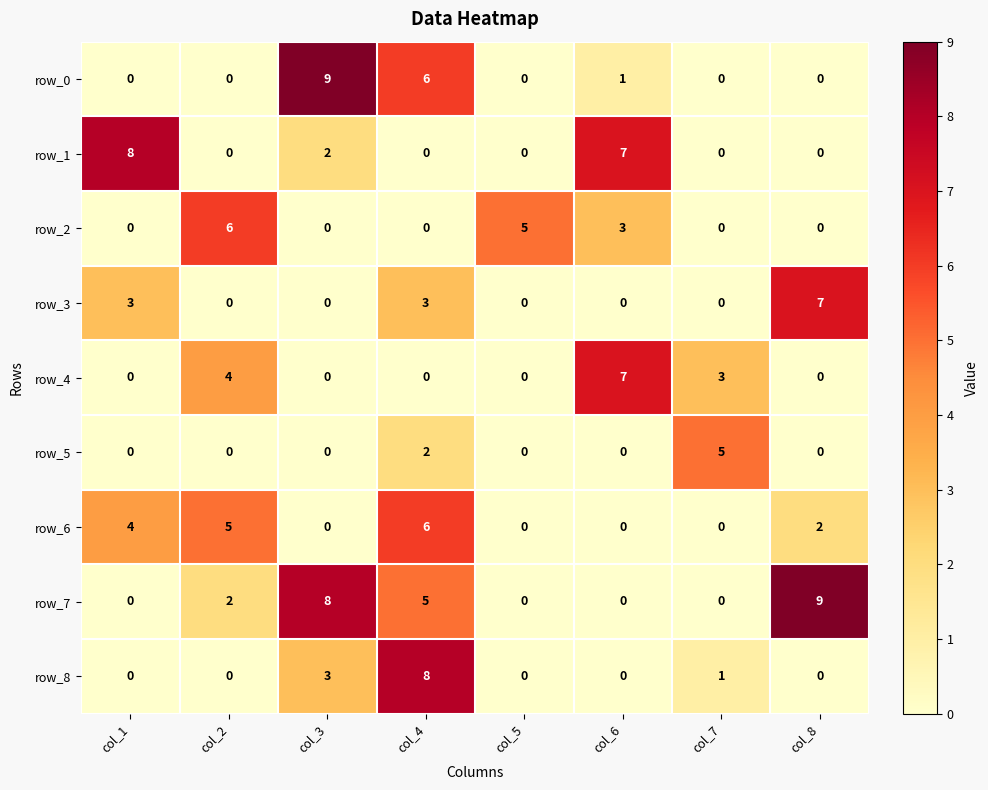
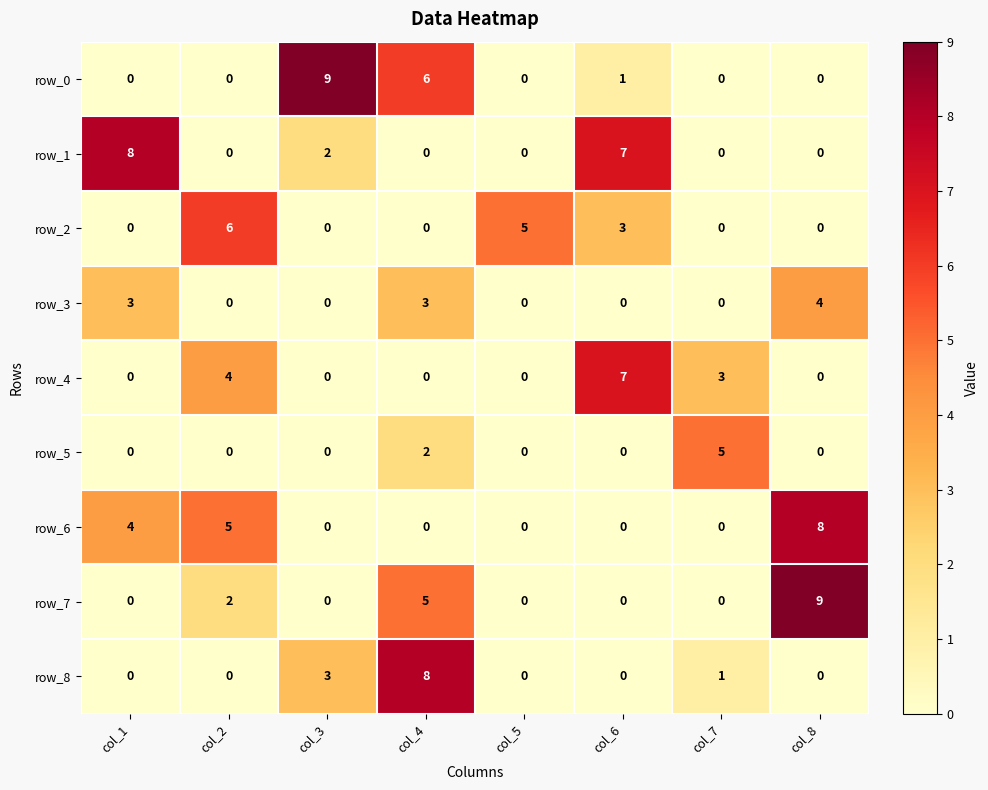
row_3, col_8: 7 -> 4
row_6, col_4: 6 -> 0
row_6, col_8: 2 -> 8
row_7, col_3: 8 -> 0
